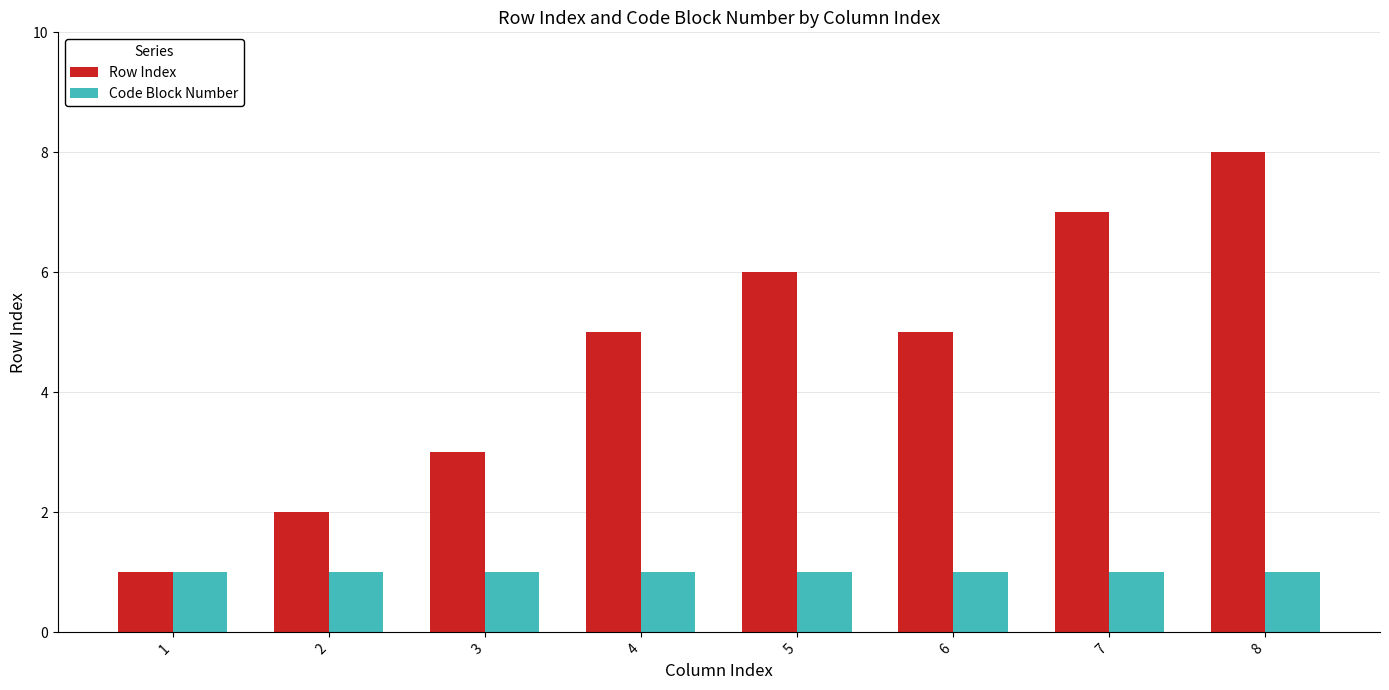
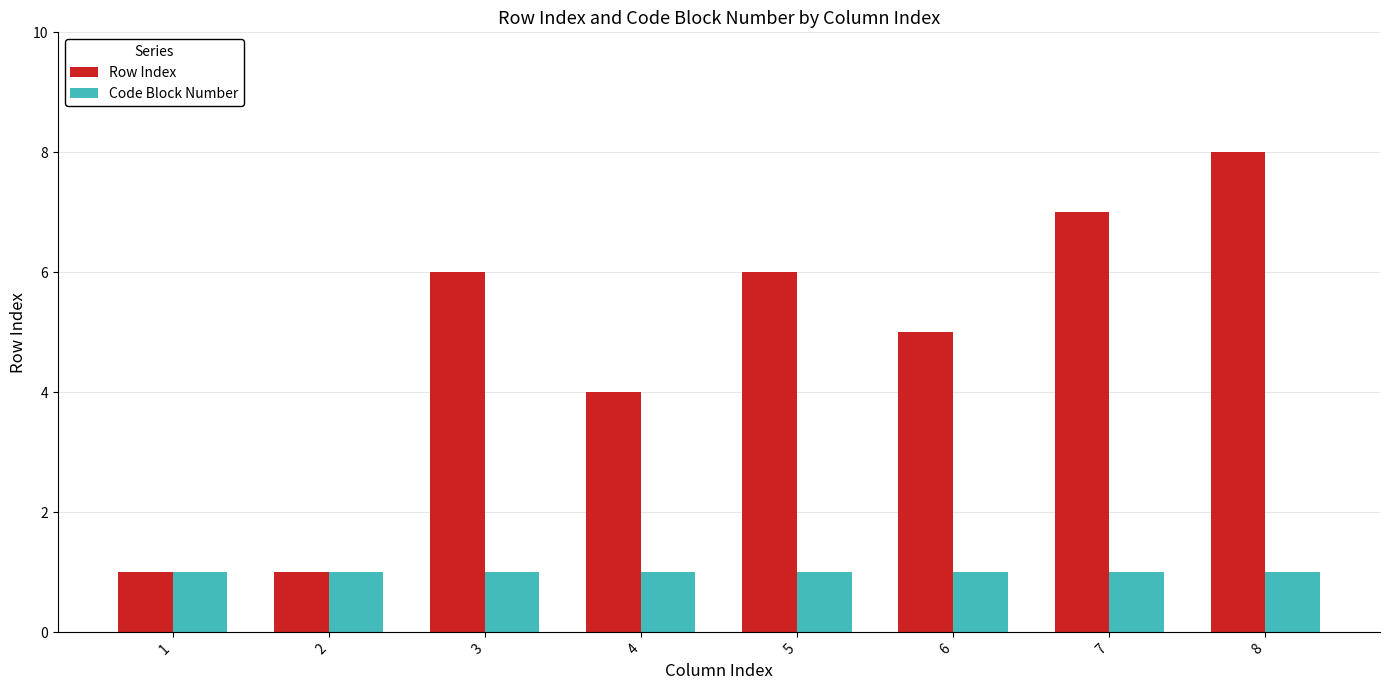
Row Index, 2: 2 -> 1
Row Index, 3: 3 -> 6
Row Index, 4: 5 -> 4
